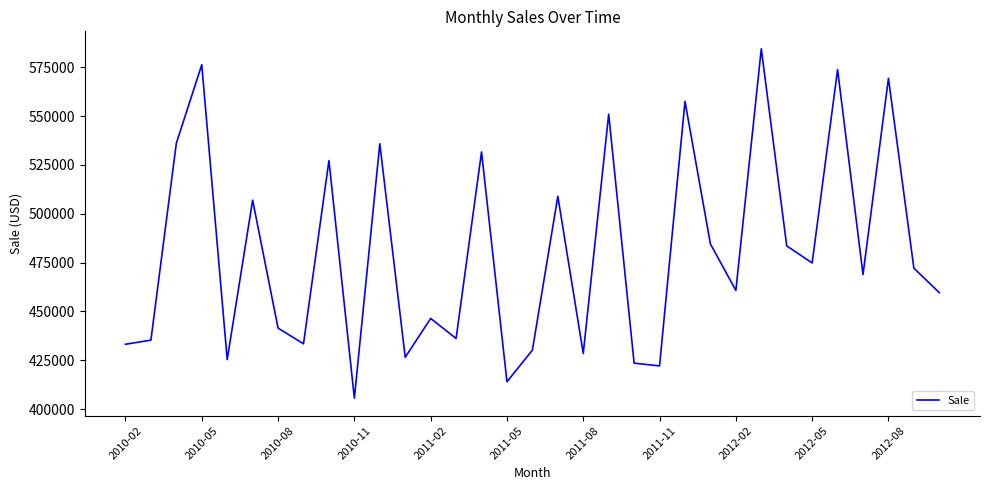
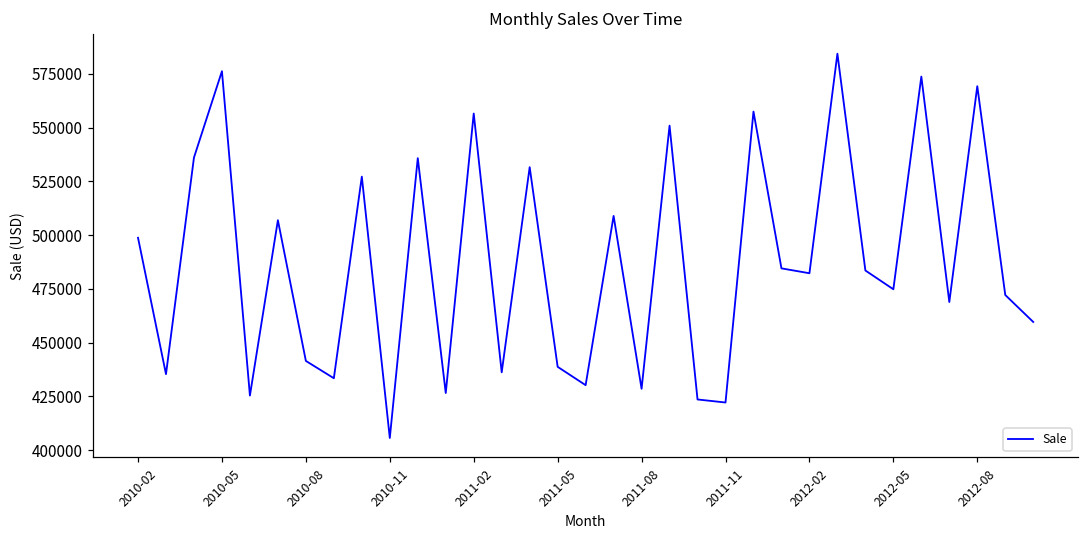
2010-02: 433000 -> 499000
2011-02: 446000 -> 557000
2011-05: 414000 -> 439000
2012-02: 461000 -> 482000
